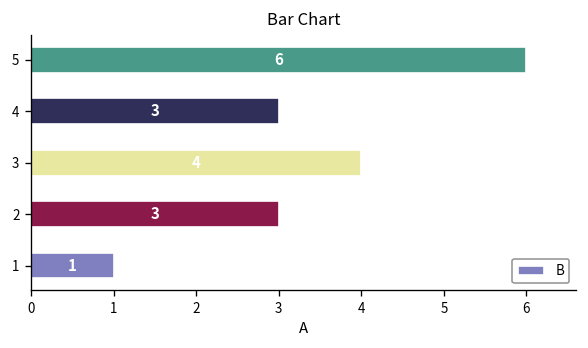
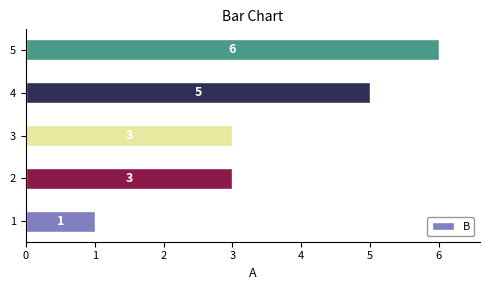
4: 3 -> 5
3: 4 -> 3
